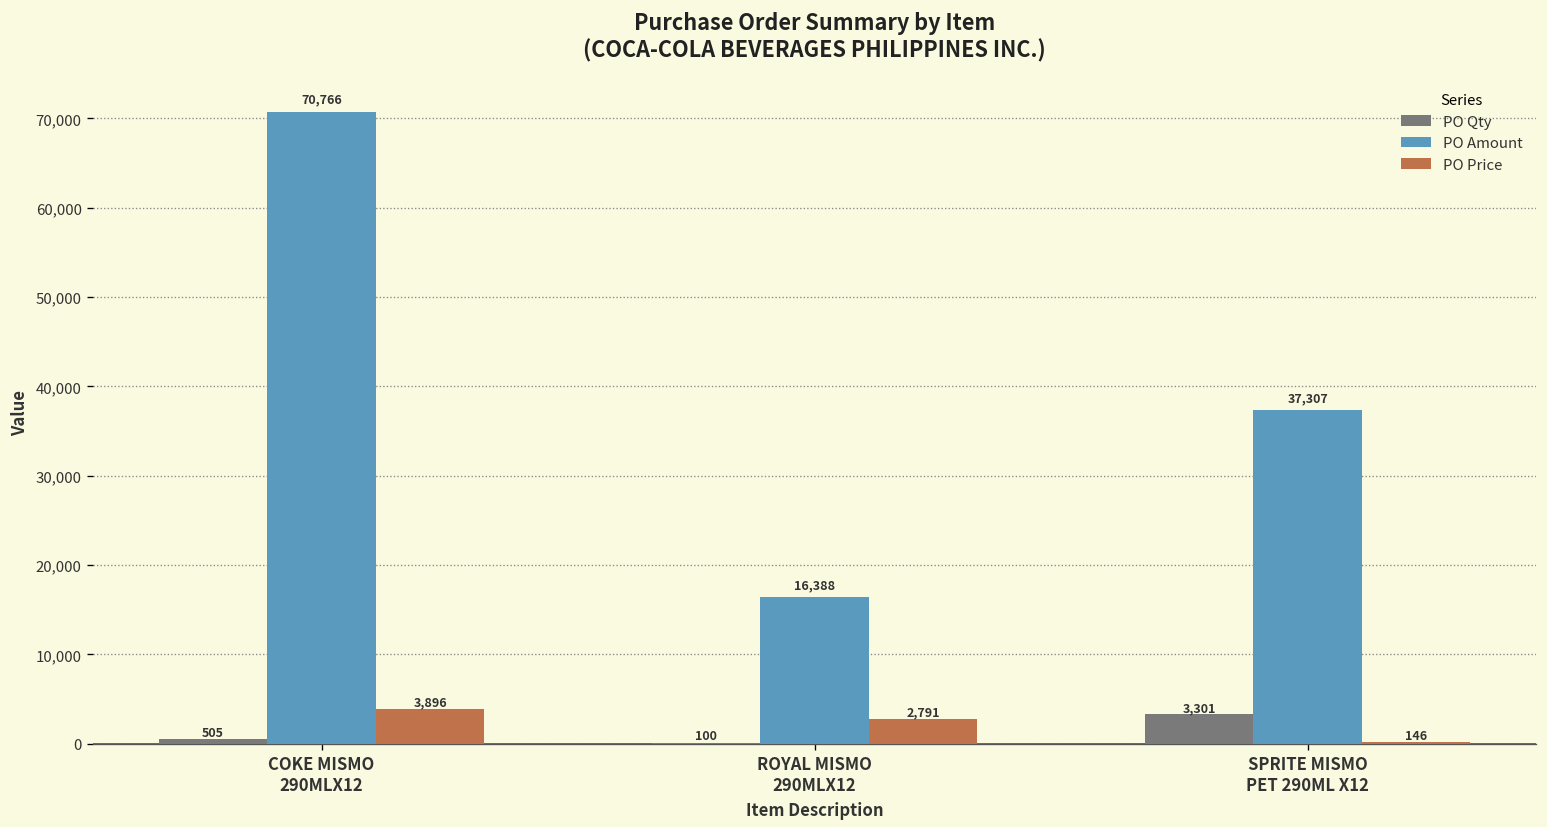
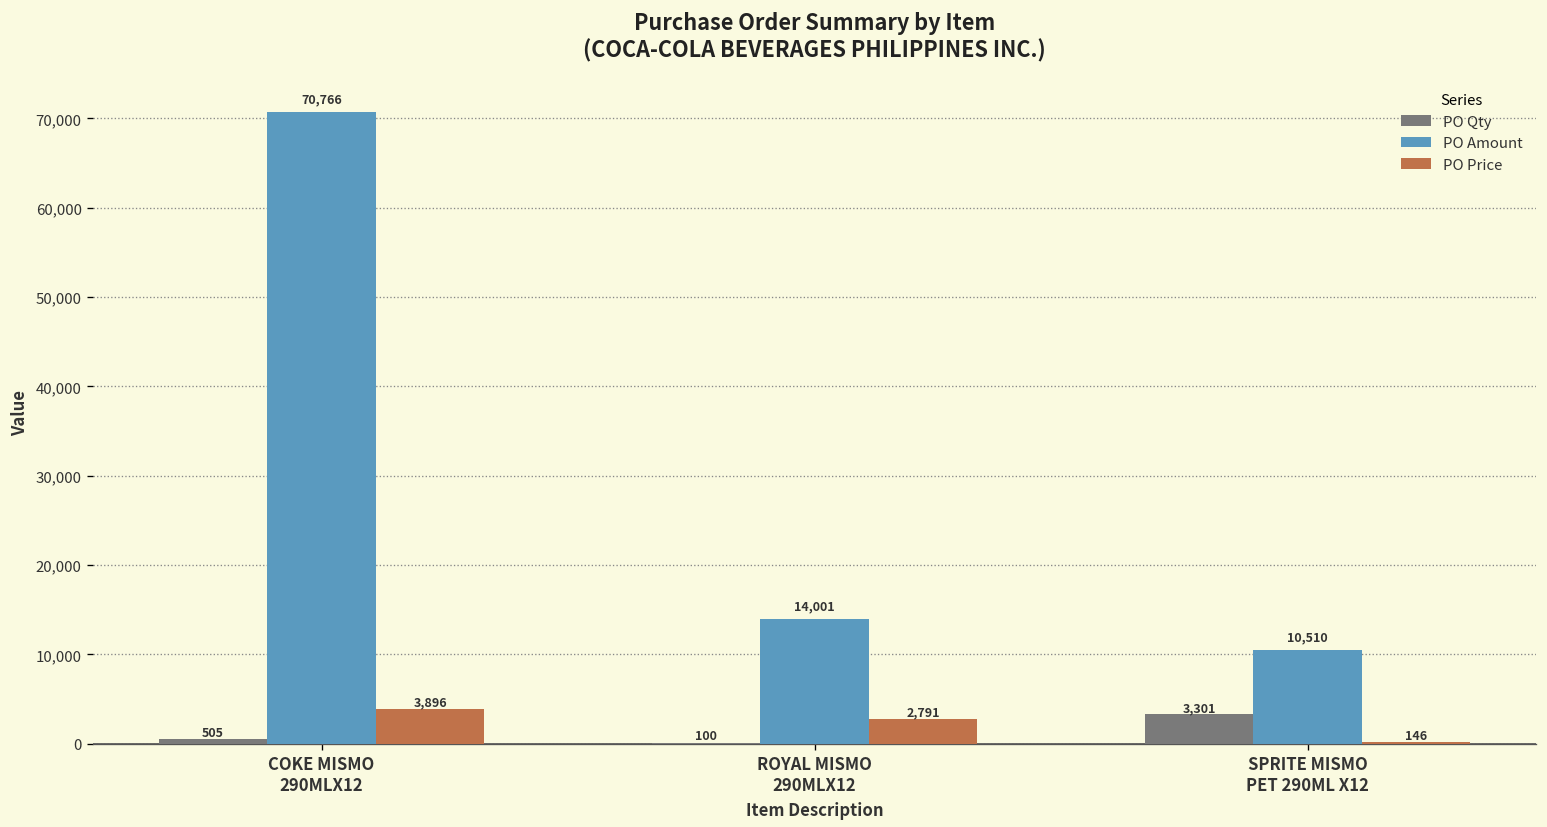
PO Amount, ROYAL MISMO 290MLX12: 16,388 -> 14,001
PO Amount, SPRITE MISMO PET 290ML X12: 37,307 -> 10,510
